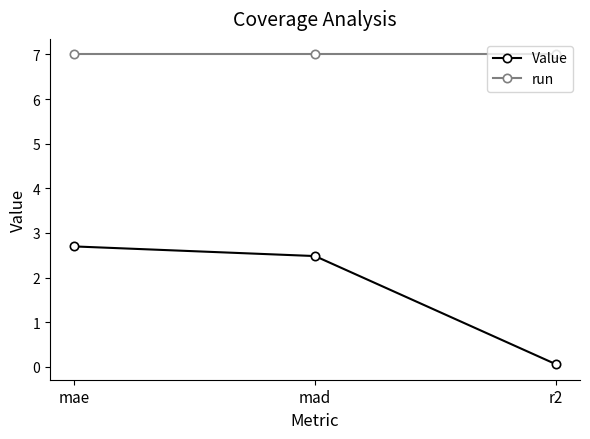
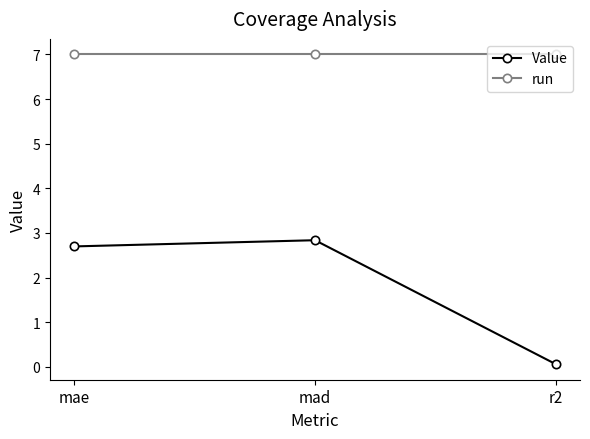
Value, mad: 2.5 -> 2.8
